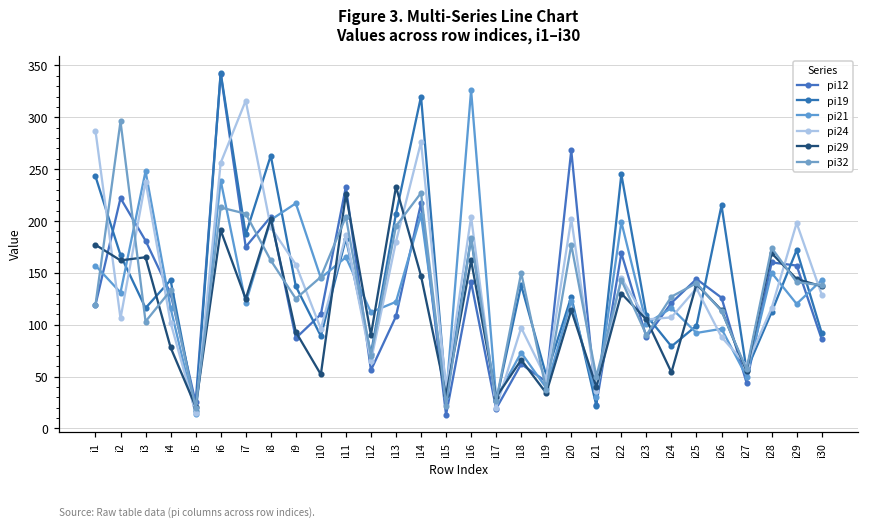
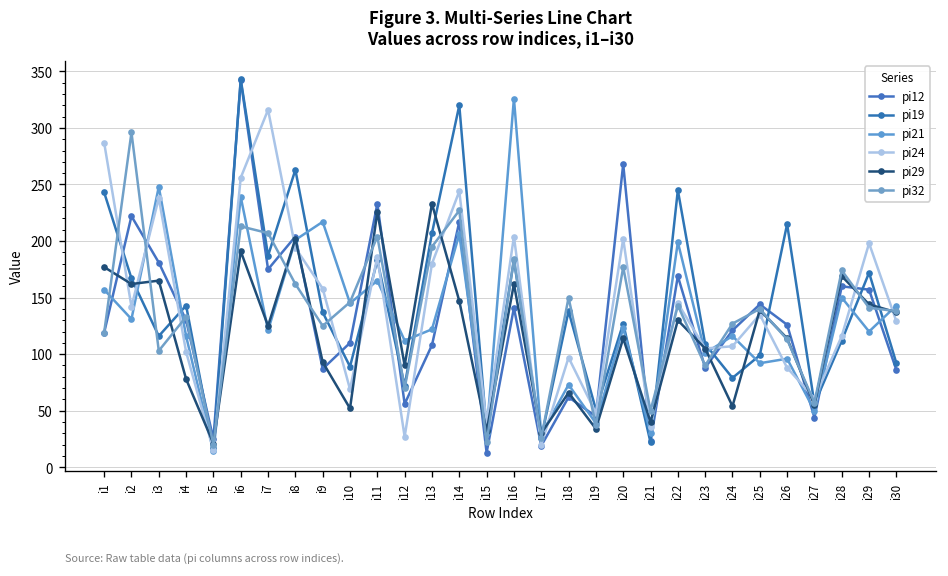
pi24, i2: 110 -> 140
pi24, i10: 100 -> 70
pi24, i12: 70 -> 30
pi24, i14: 280 -> 240
